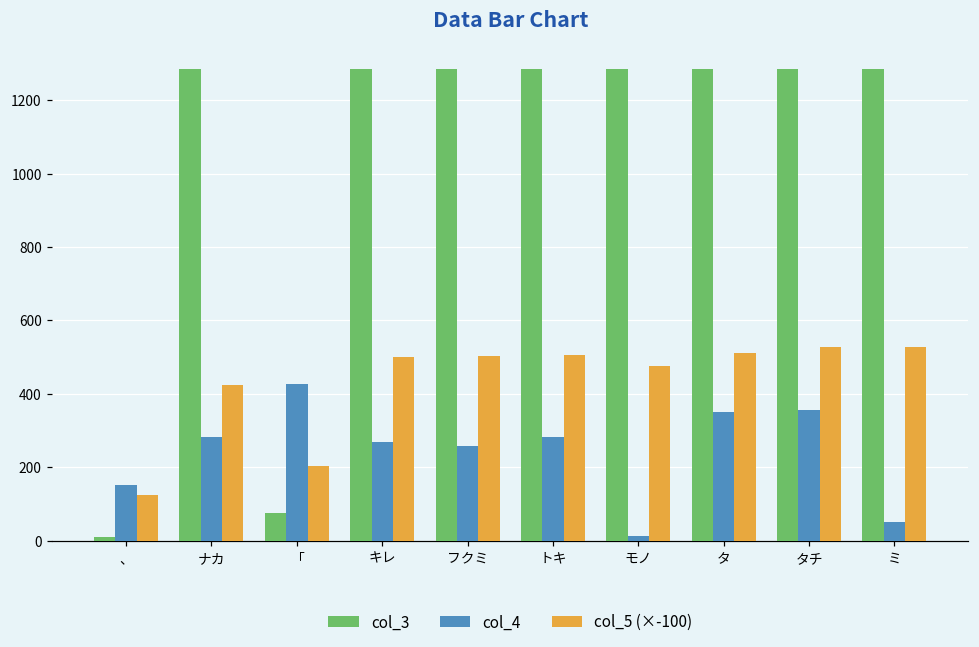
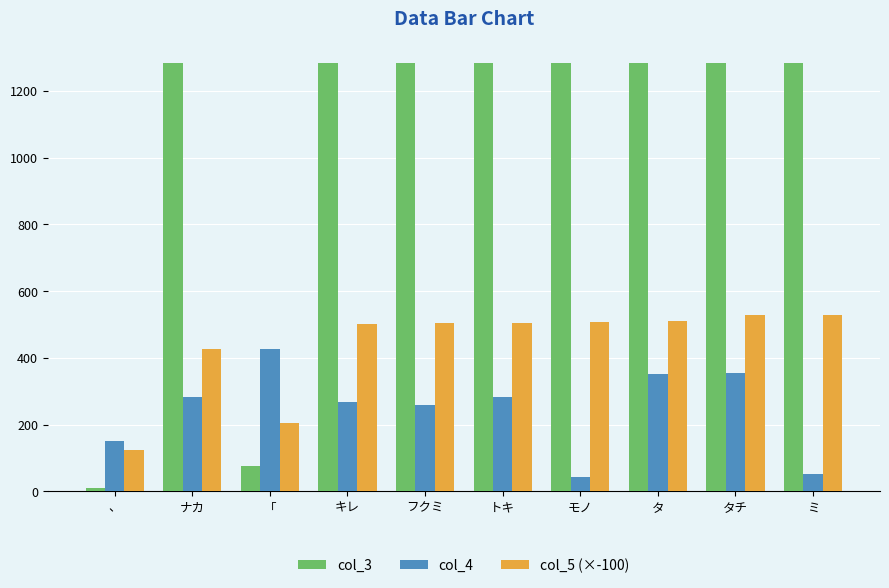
col_4, モノ: 10 -> 40
col_5 (×-100), モノ: 480 -> 510
